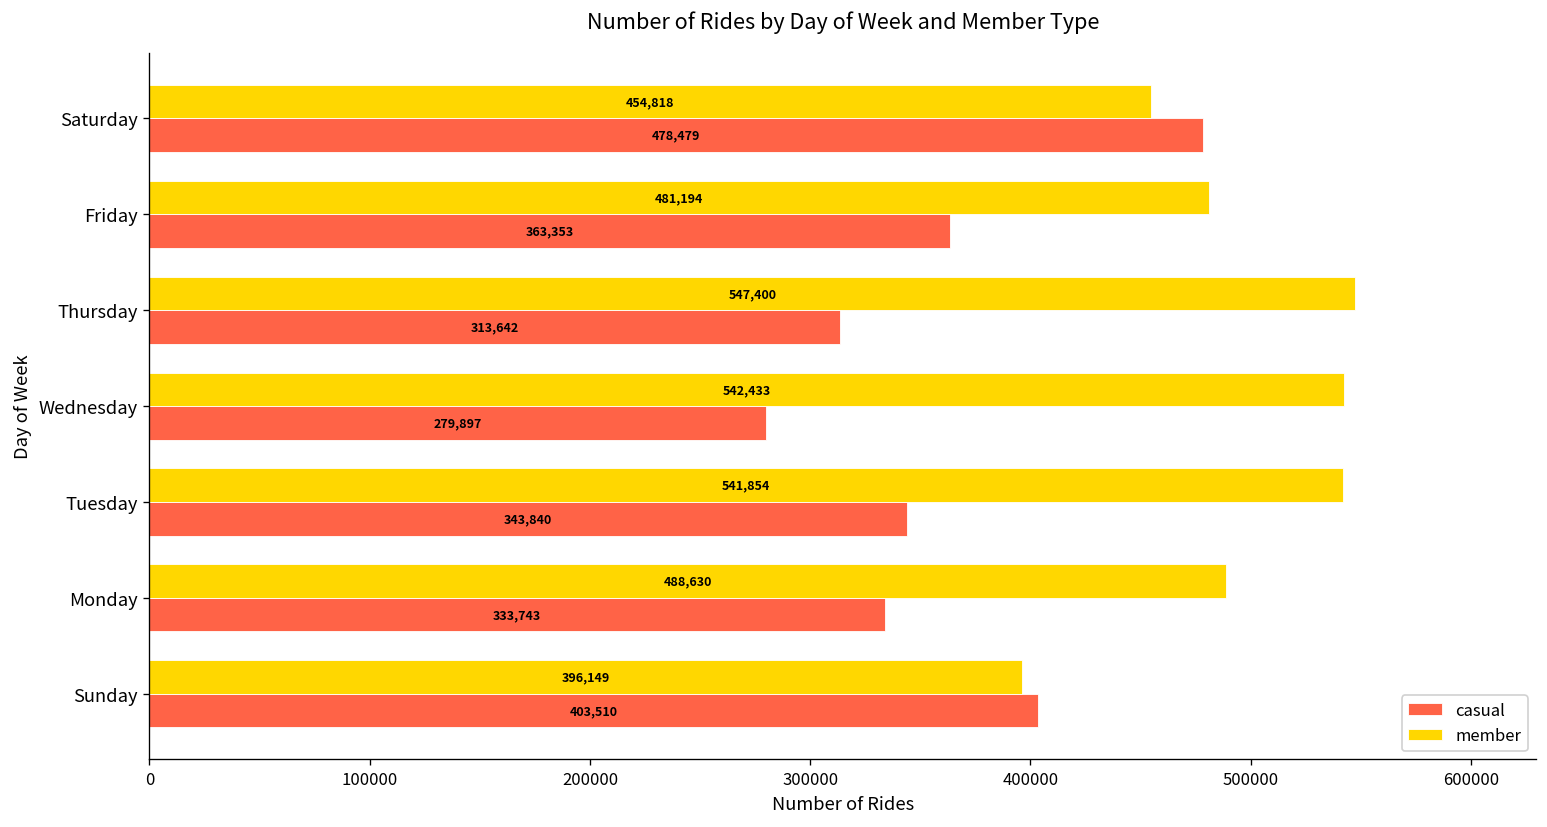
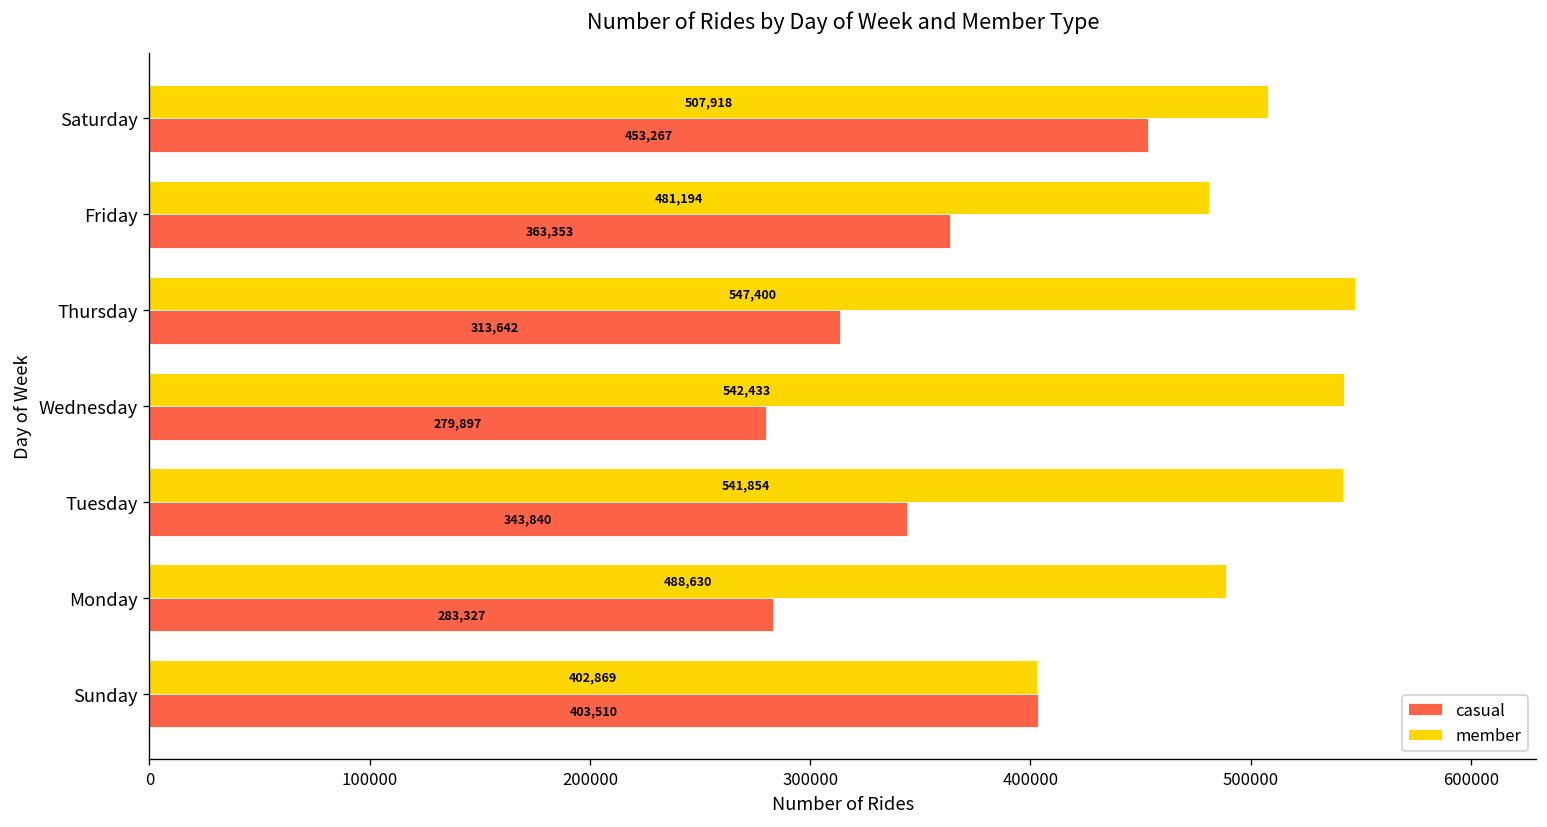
member, Saturday: 454,818 -> 507,918
casual, Saturday: 478,479 -> 453,267
casual, Monday: 333,743 -> 283,327
member, Sunday: 396,149 -> 402,869
